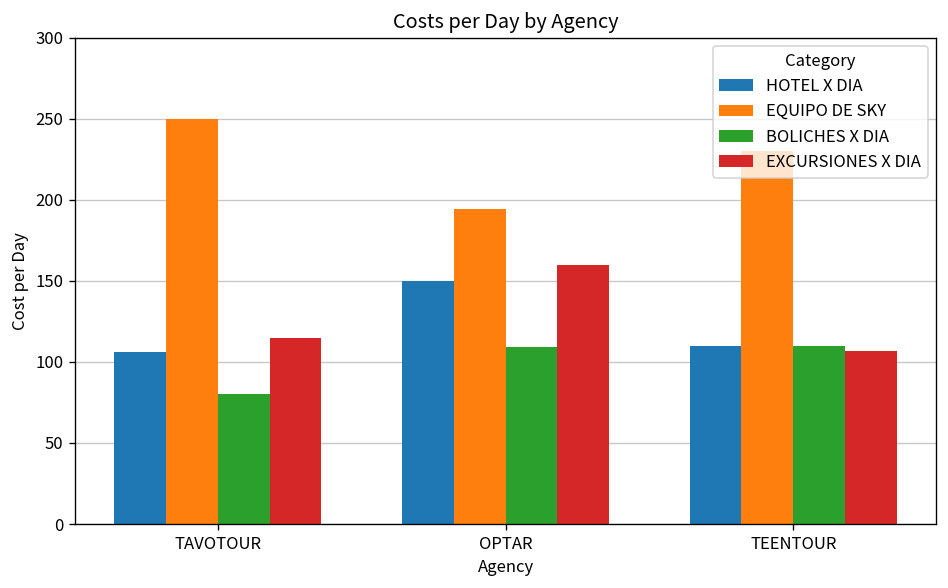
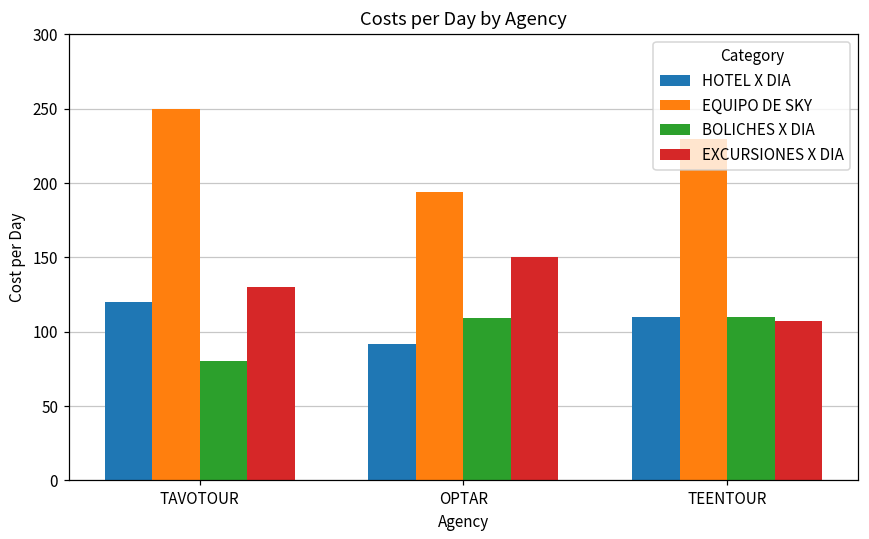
HOTEL X DIA, TAVOTOUR: 106 -> 120
EXCURSIONES X DIA, TAVOTOUR: 115 -> 130
HOTEL X DIA, OPTAR: 150 -> 92
EXCURSIONES X DIA, OPTAR: 160 -> 150
